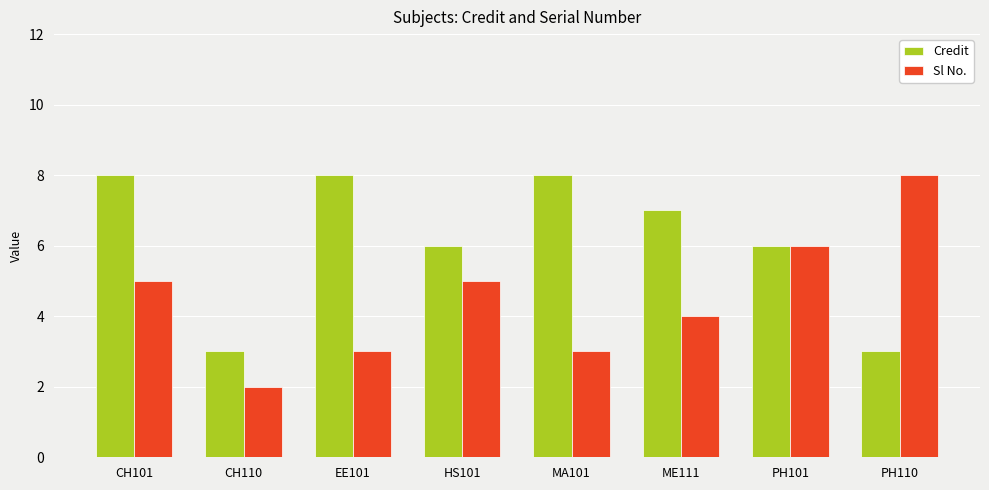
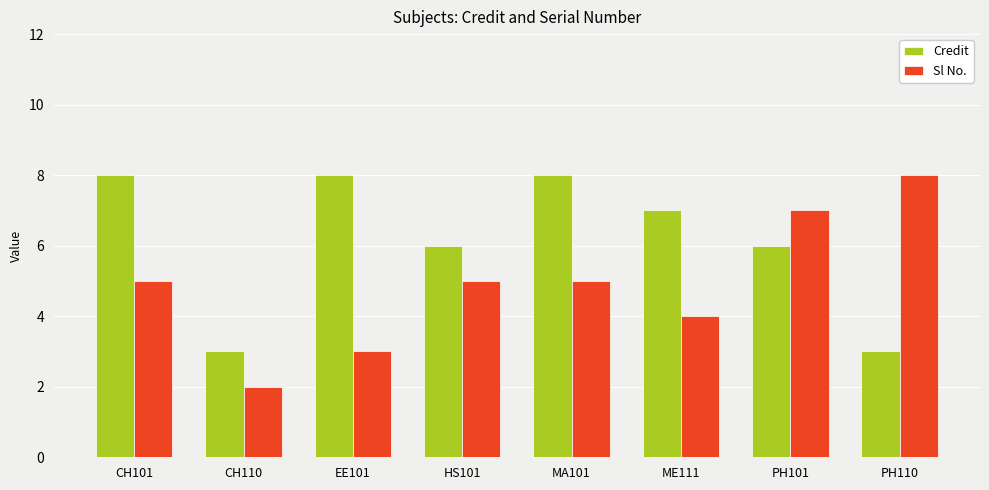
Sl No., MA101: 3 -> 5
Sl No., PH101: 6 -> 7
